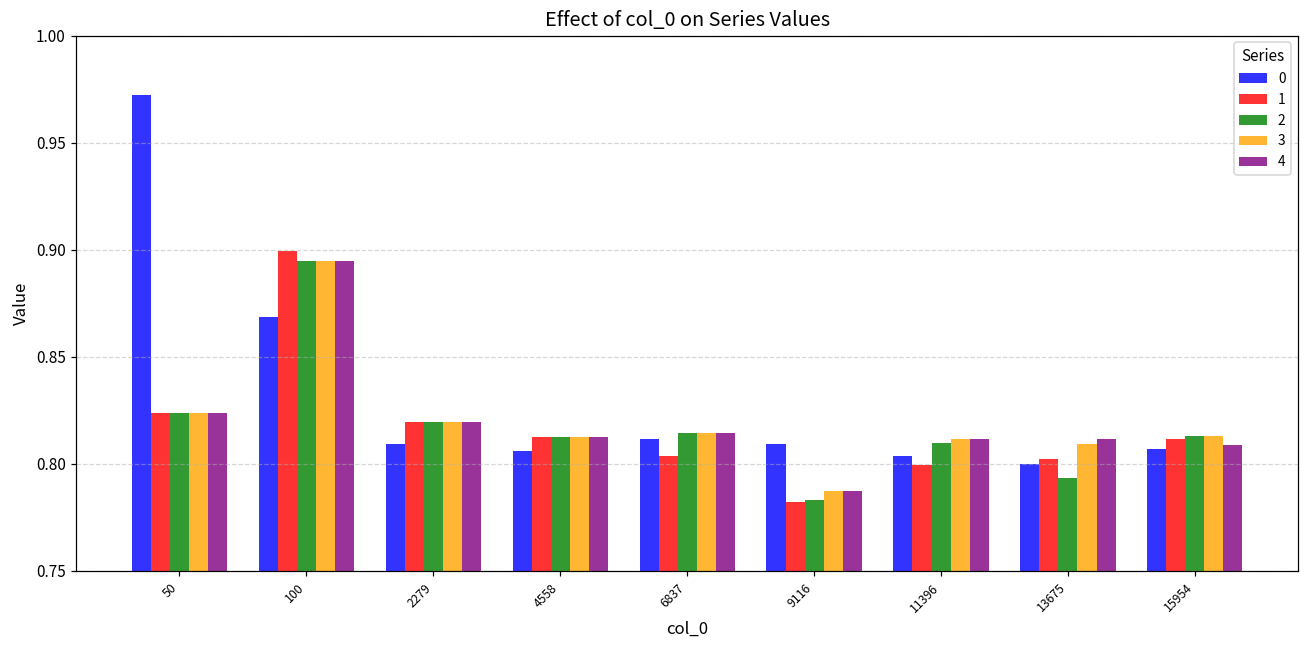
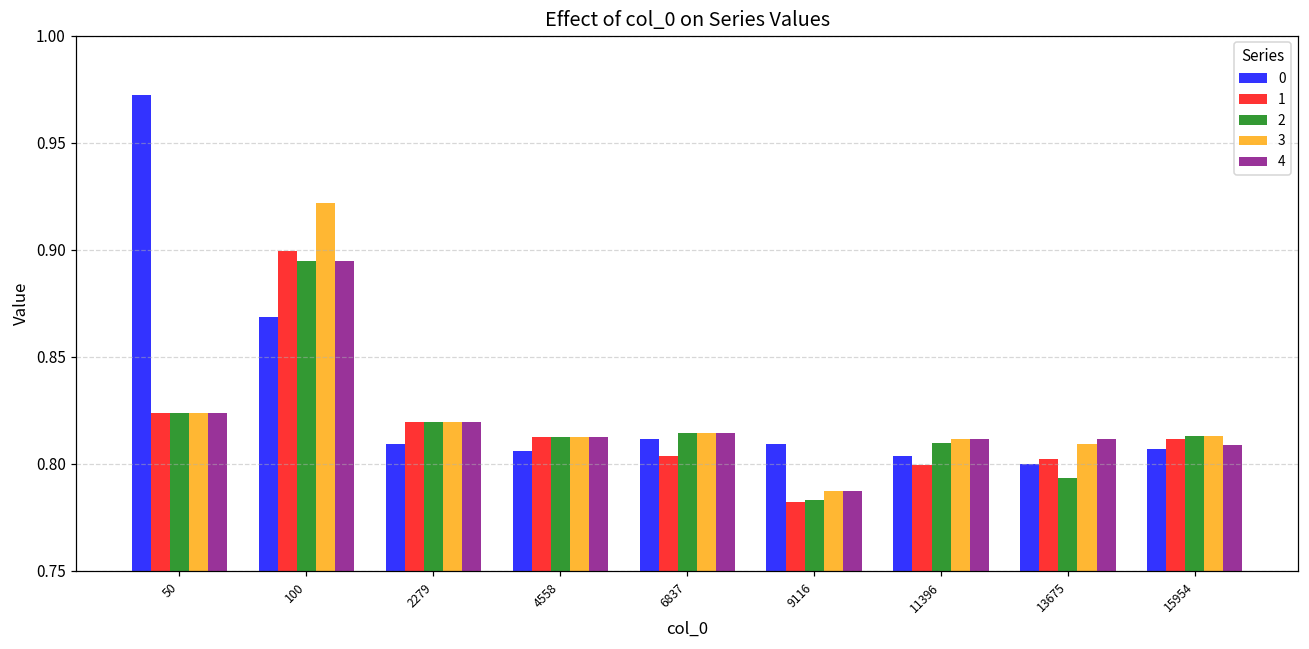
3, 100: 0.895 -> 0.922
